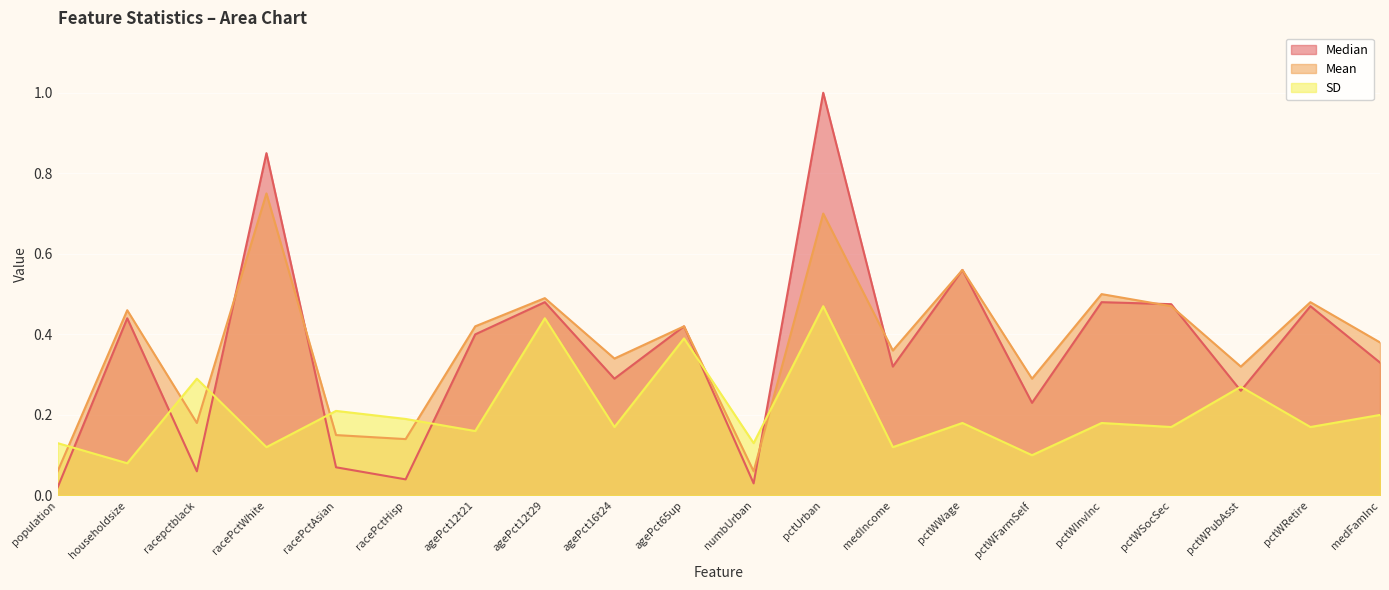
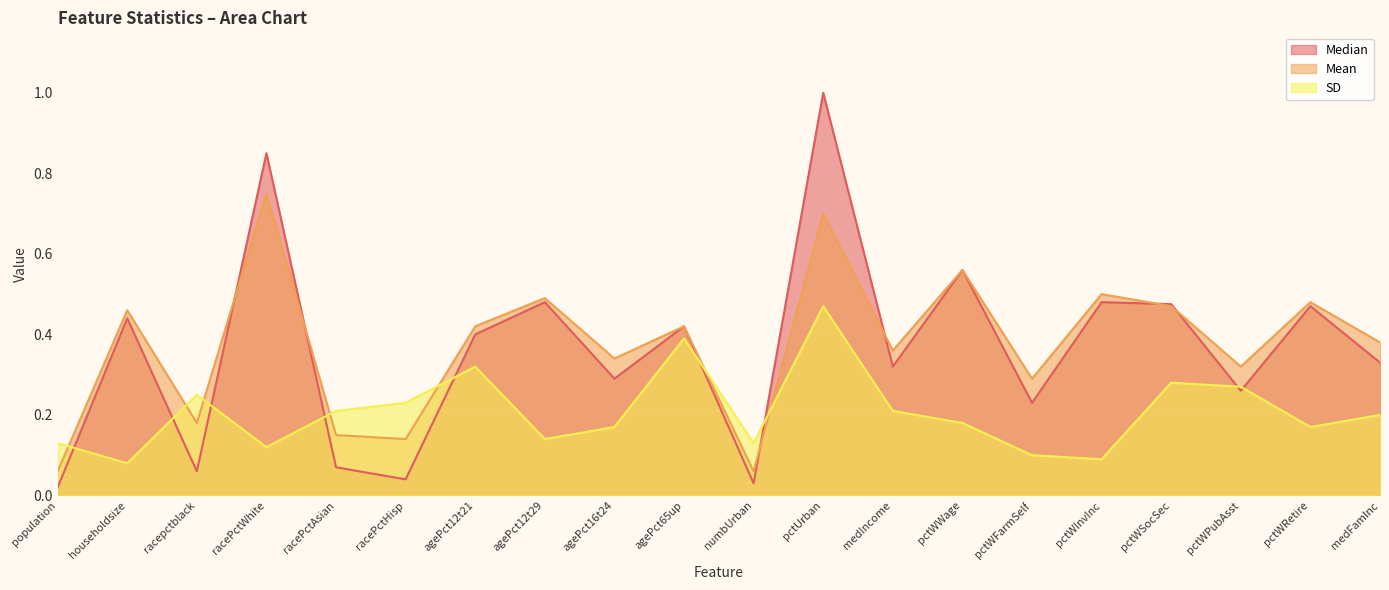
SD, racepctblack: 0.29 -> 0.25
SD, racePctHisp: 0.19 -> 0.23
SD, agePct12t21: 0.16 -> 0.32
SD, agePct12t29: 0.44 -> 0.14
SD, medIncome: 0.12 -> 0.21
SD, pctWInvInc: 0.18 -> 0.09
SD, pctWSocSec: 0.17 -> 0.28
